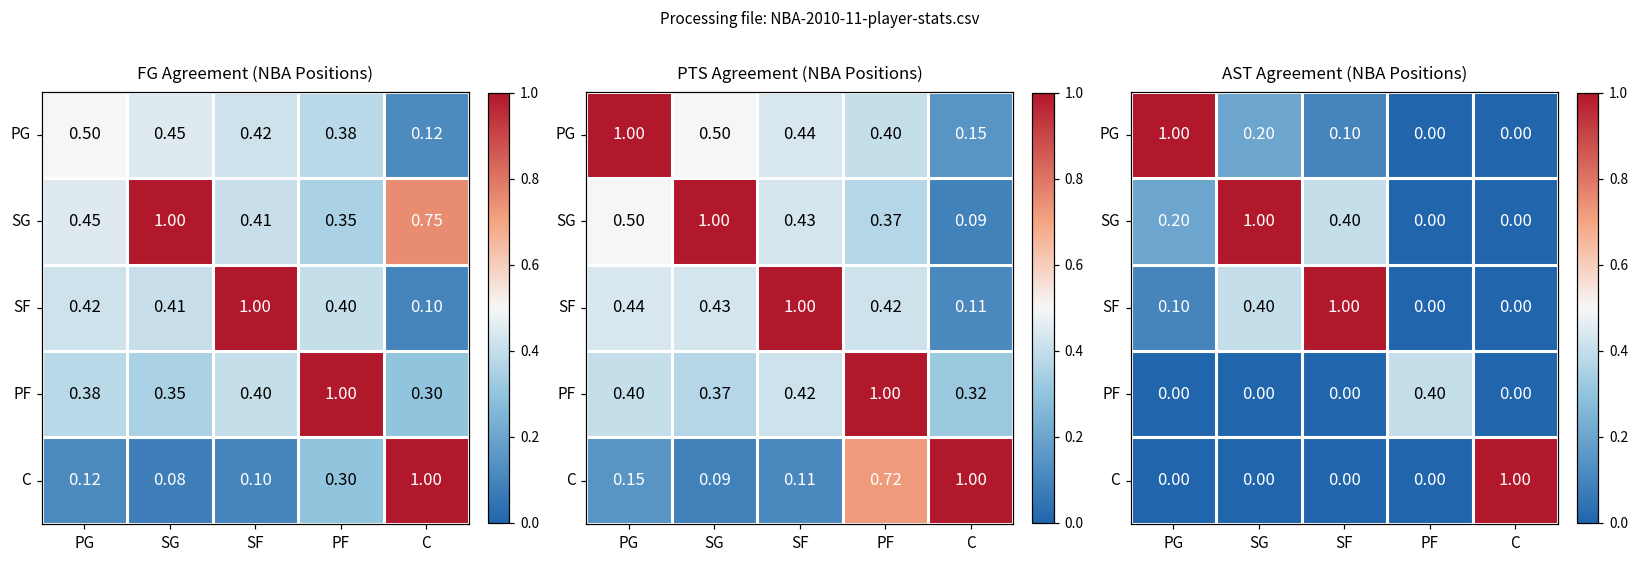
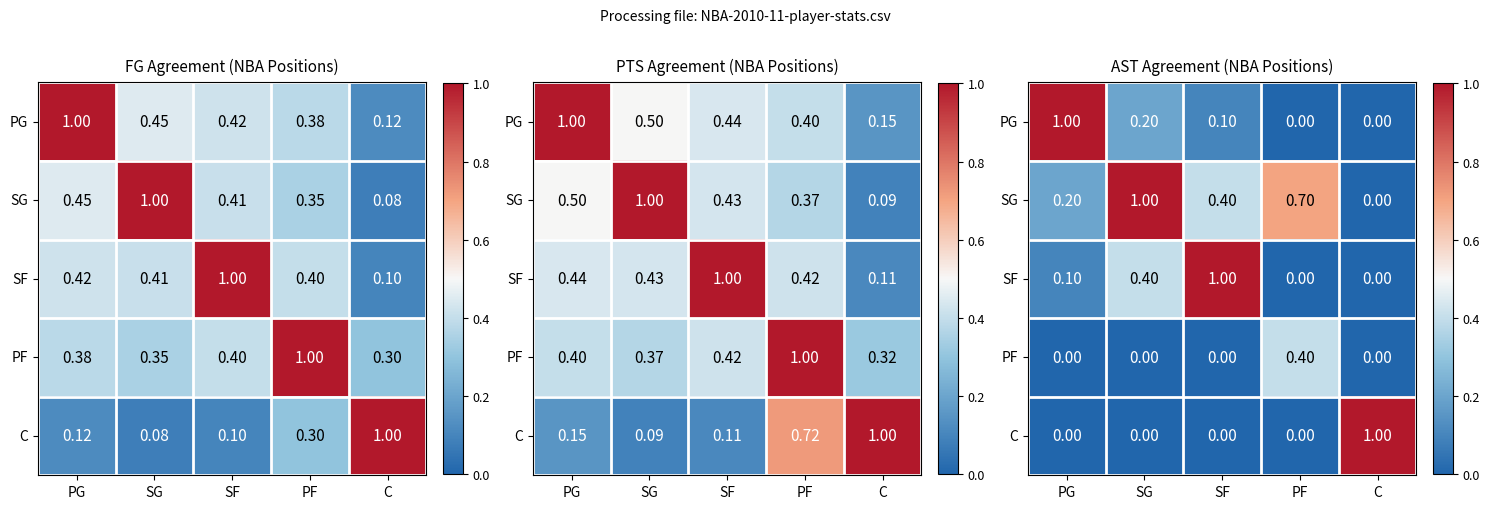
FG Agreement (NBA Positions), PG, PG: 0.50 -> 1.00
FG Agreement (NBA Positions), SG, C: 0.75 -> 0.08
AST Agreement (NBA Positions), SG, PF: 0.00 -> 0.70
